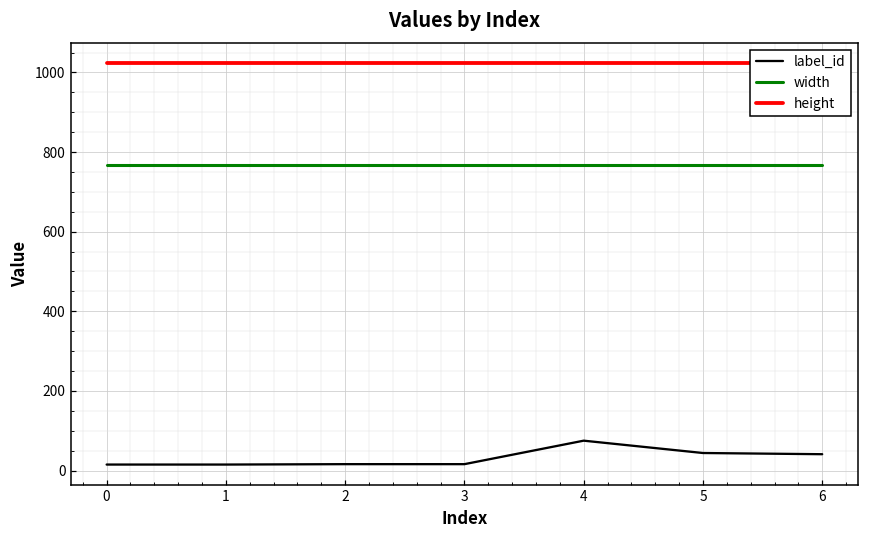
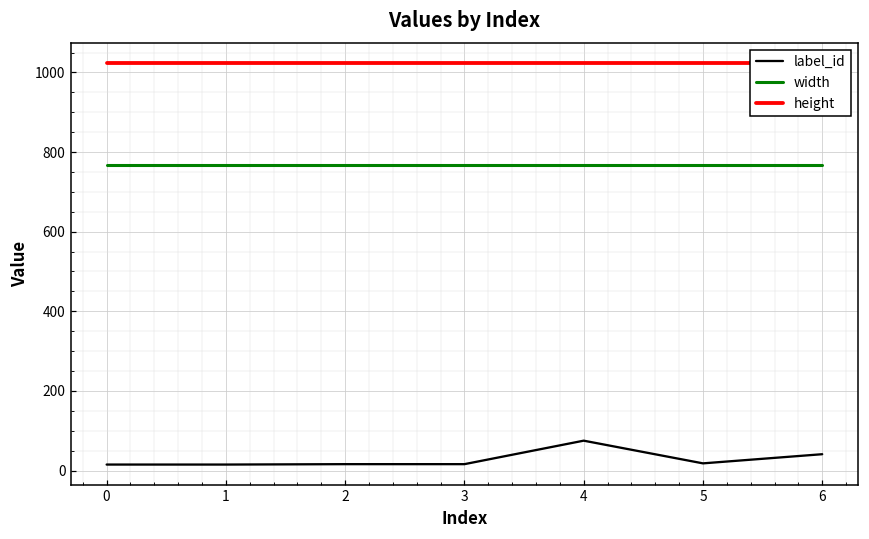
label_id, 5: 40 -> 20
